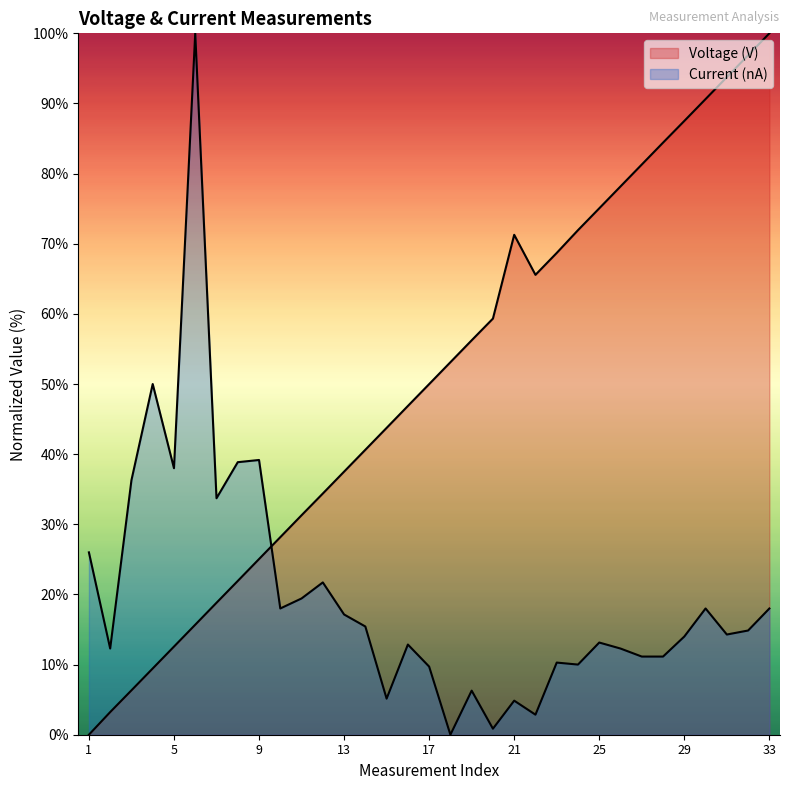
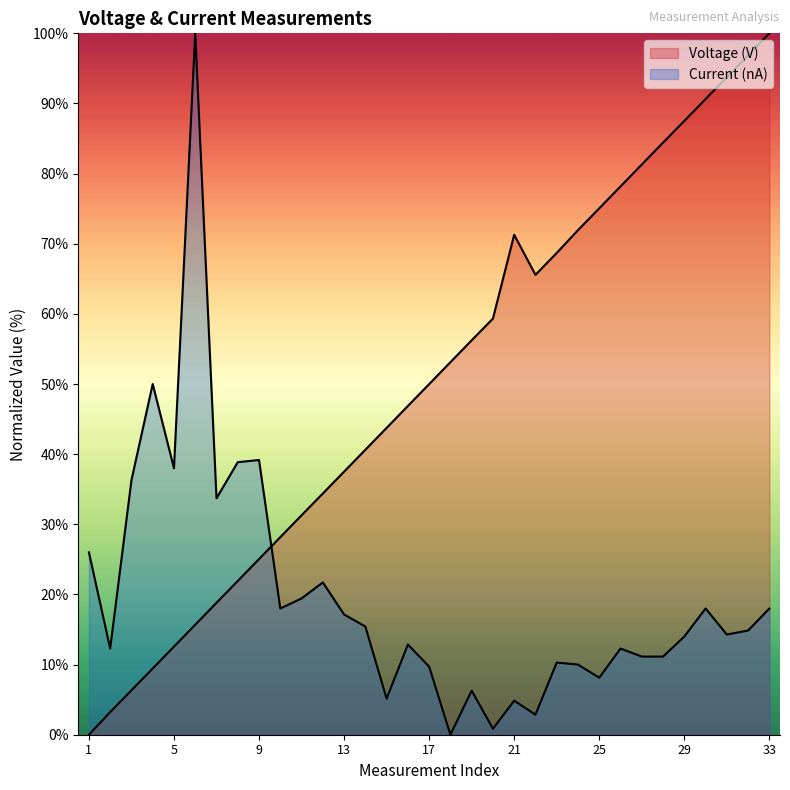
Current (nA), 25: 13% -> 8%
